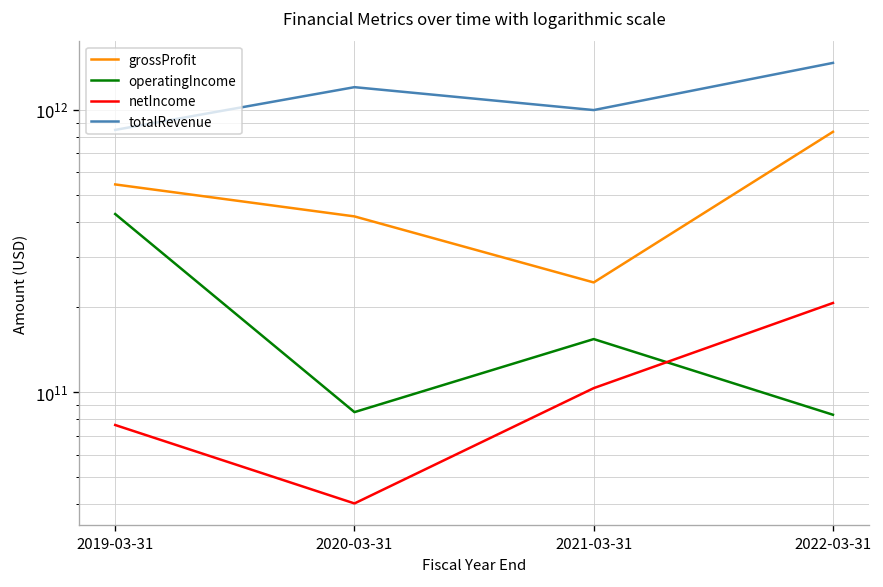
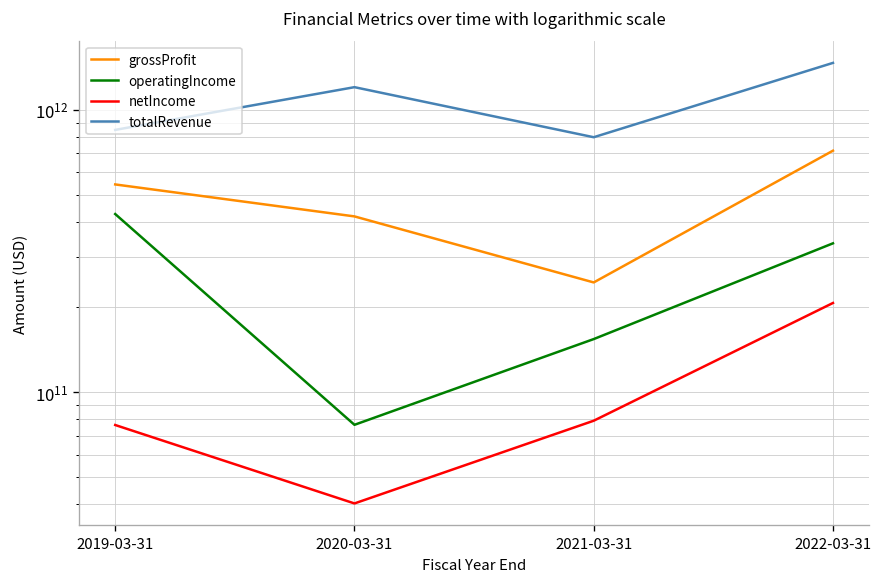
operatingIncome, 2020-03-31: 85000000000 -> 77000000000
netIncome, 2021-03-31: 100000000000 -> 79000000000
totalRevenue, 2021-03-31: 1000000000000 -> 800000000000
grossProfit, 2022-03-31: 830000000000 -> 720000000000
operatingIncome, 2022-03-31: 83000000000 -> 340000000000
